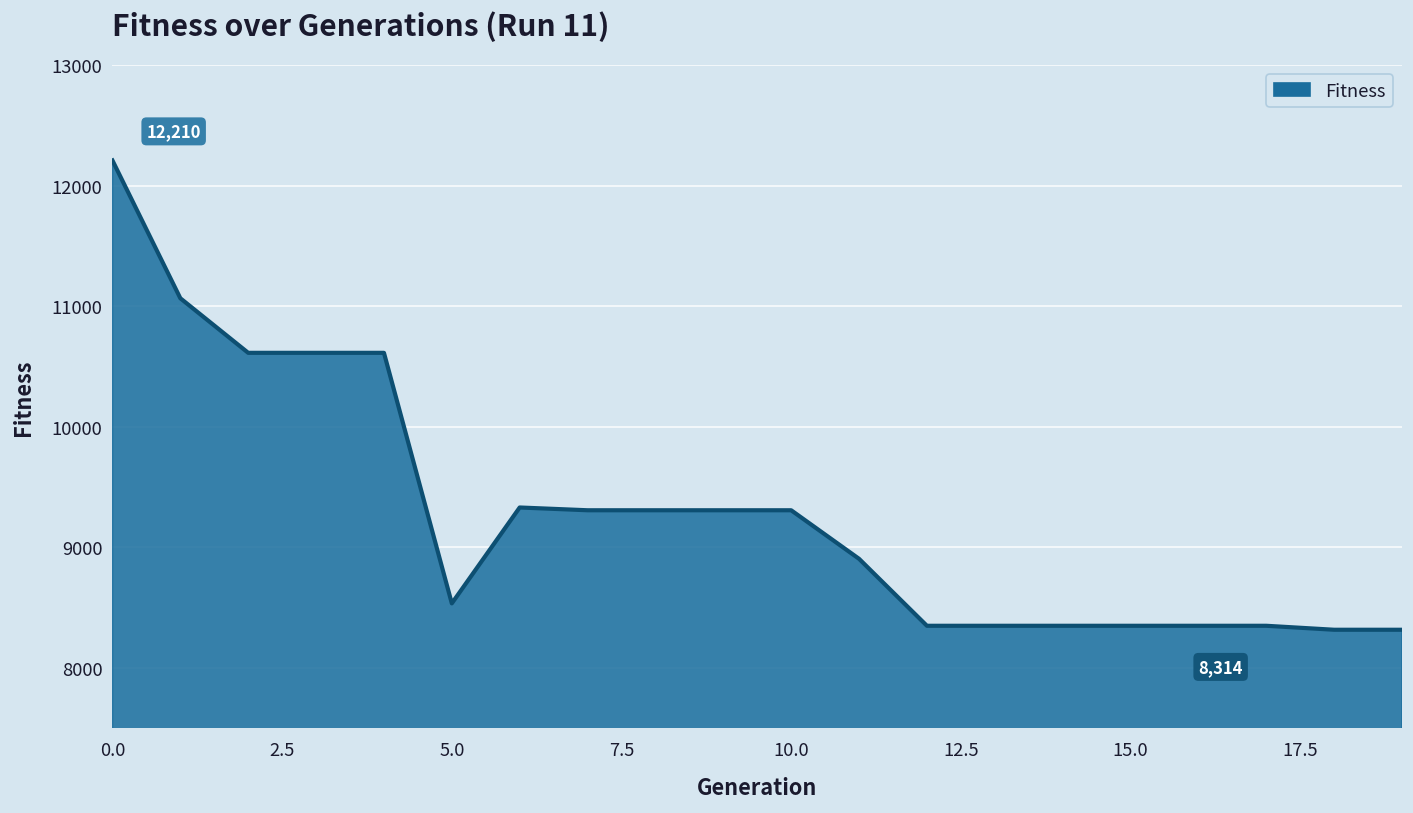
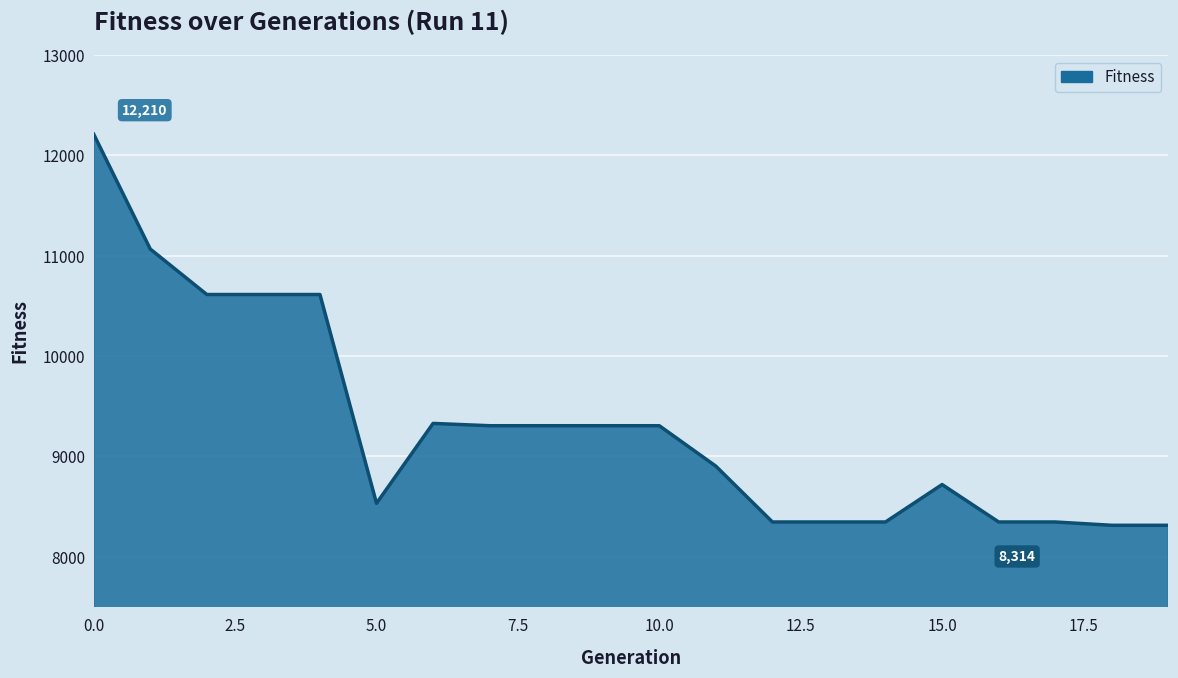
15.0: 8350 -> 8720
